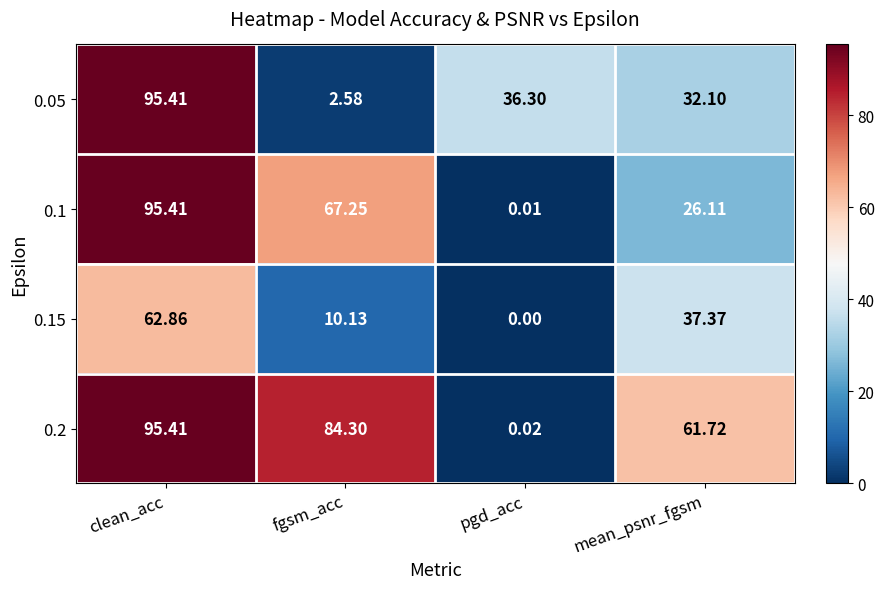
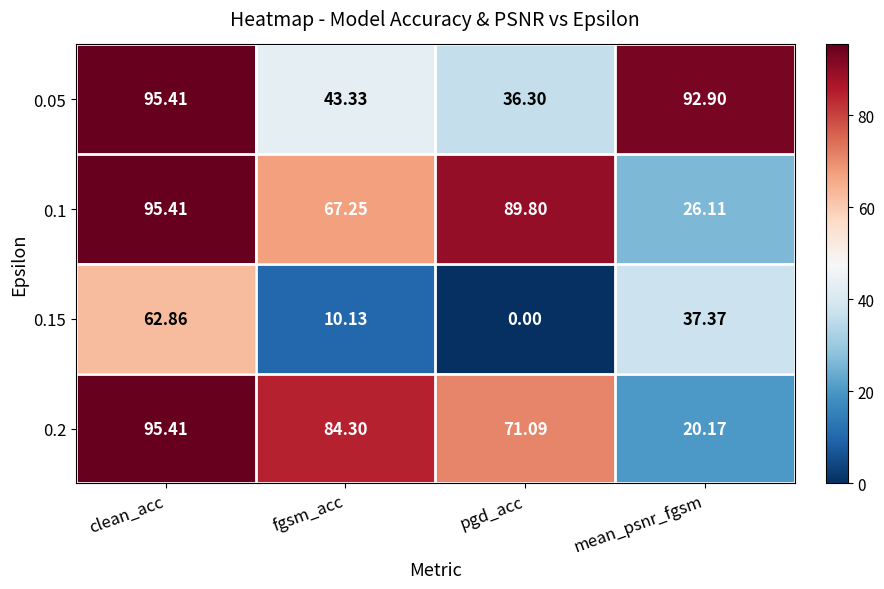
0.05, fgsm_acc: 2.58 -> 43.33
0.05, mean_psnr_fgsm: 32.10 -> 92.90
0.1, pgd_acc: 0.01 -> 89.80
0.2, pgd_acc: 0.02 -> 71.09
0.2, mean_psnr_fgsm: 61.72 -> 20.17
